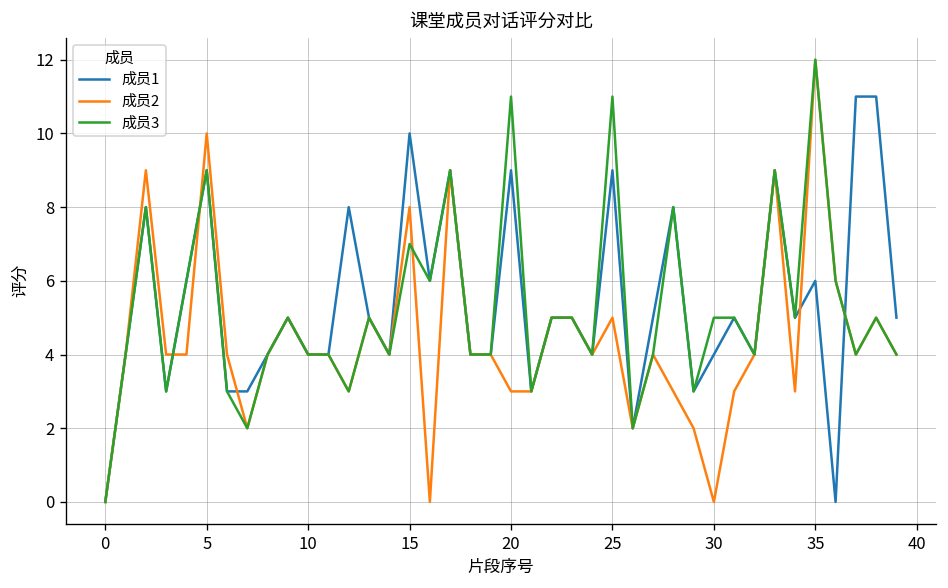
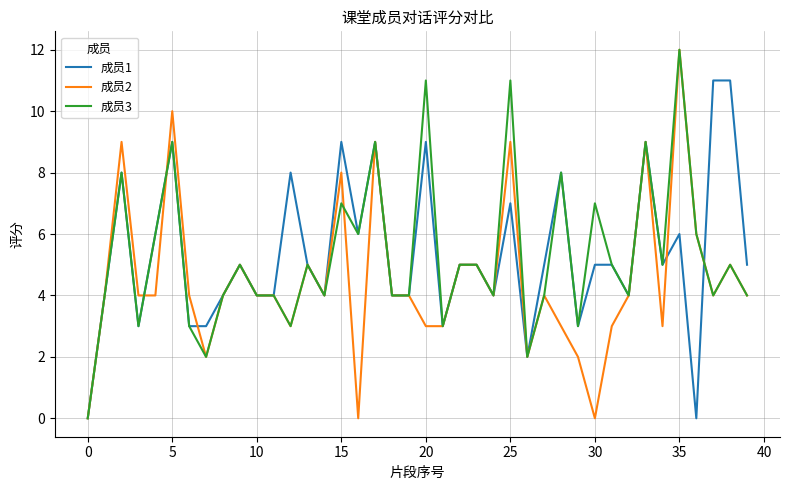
成员1, 15: 10 -> 9
成员1, 25: 9 -> 7
成员2, 25: 5 -> 9
成员1, 30: 4 -> 5
成员3, 30: 5 -> 7
